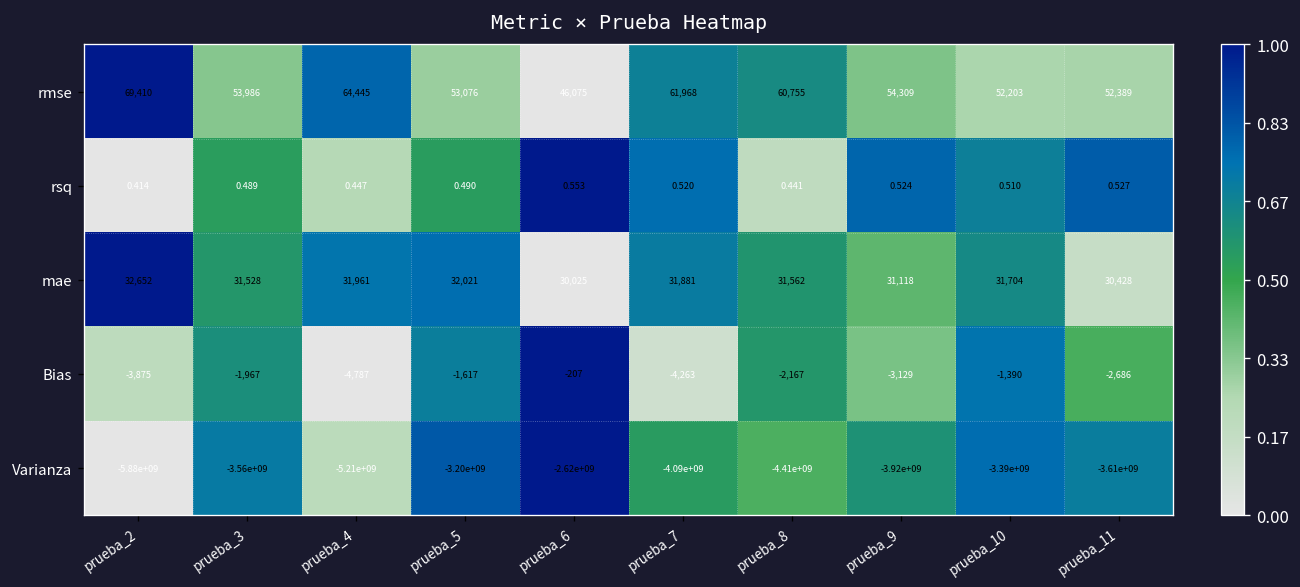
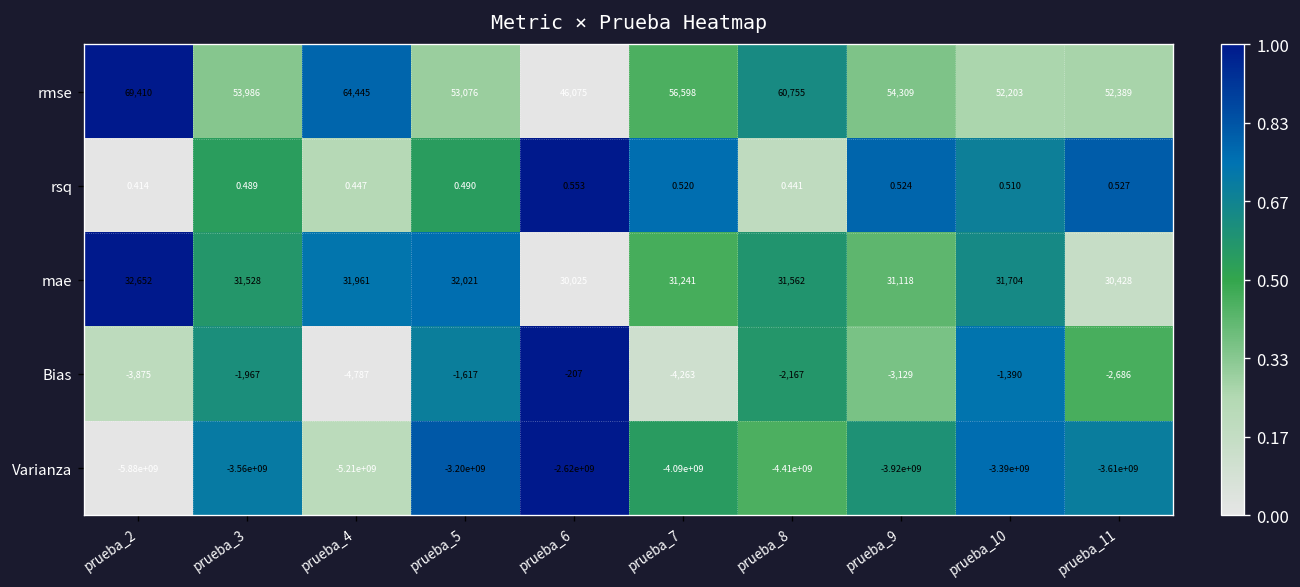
rmse, prueba_7: 61,968 -> 56,598
mae, prueba_7: 31,881 -> 31,241
